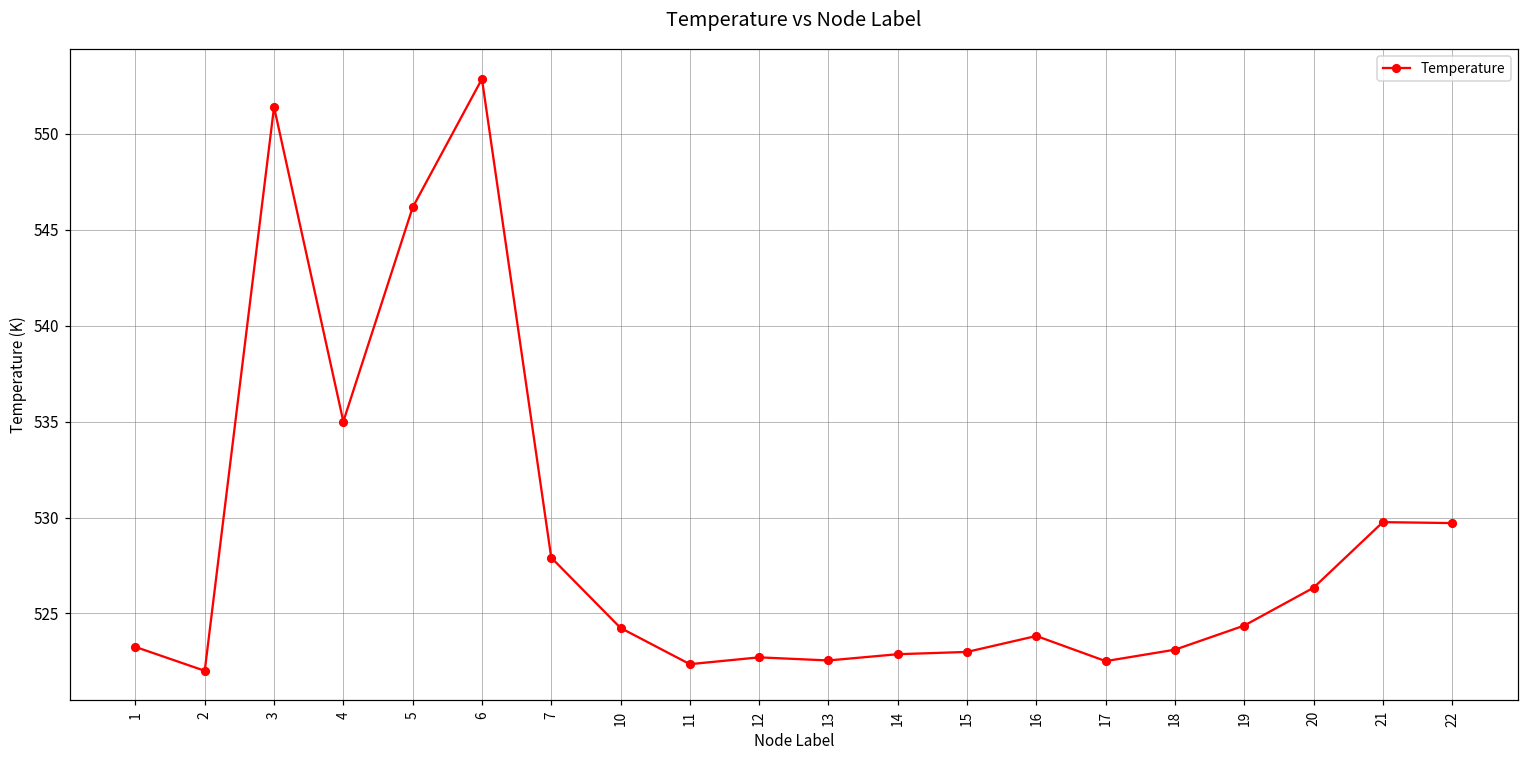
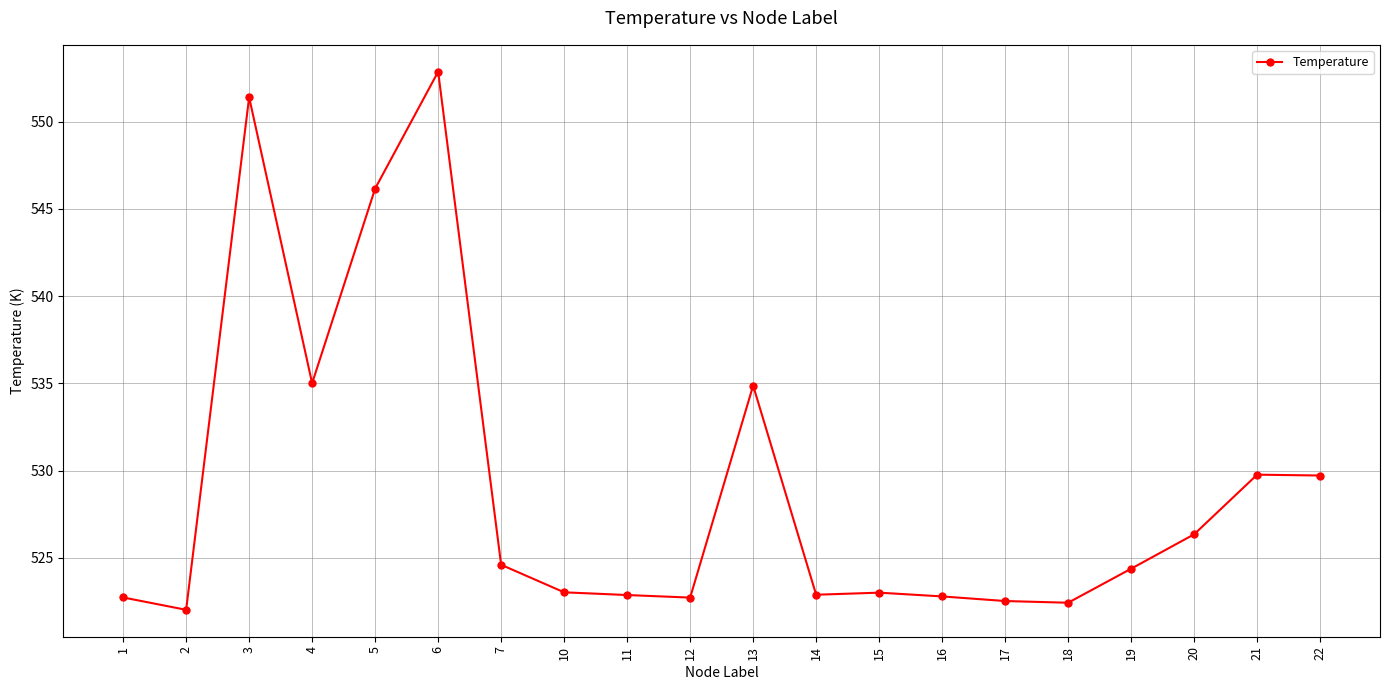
1: 523.3 -> 522.7
7: 527.9 -> 524.6
10: 524.2 -> 523.0
11: 522.4 -> 522.9
13: 522.6 -> 534.9
16: 523.8 -> 522.8
18: 523.1 -> 522.4
